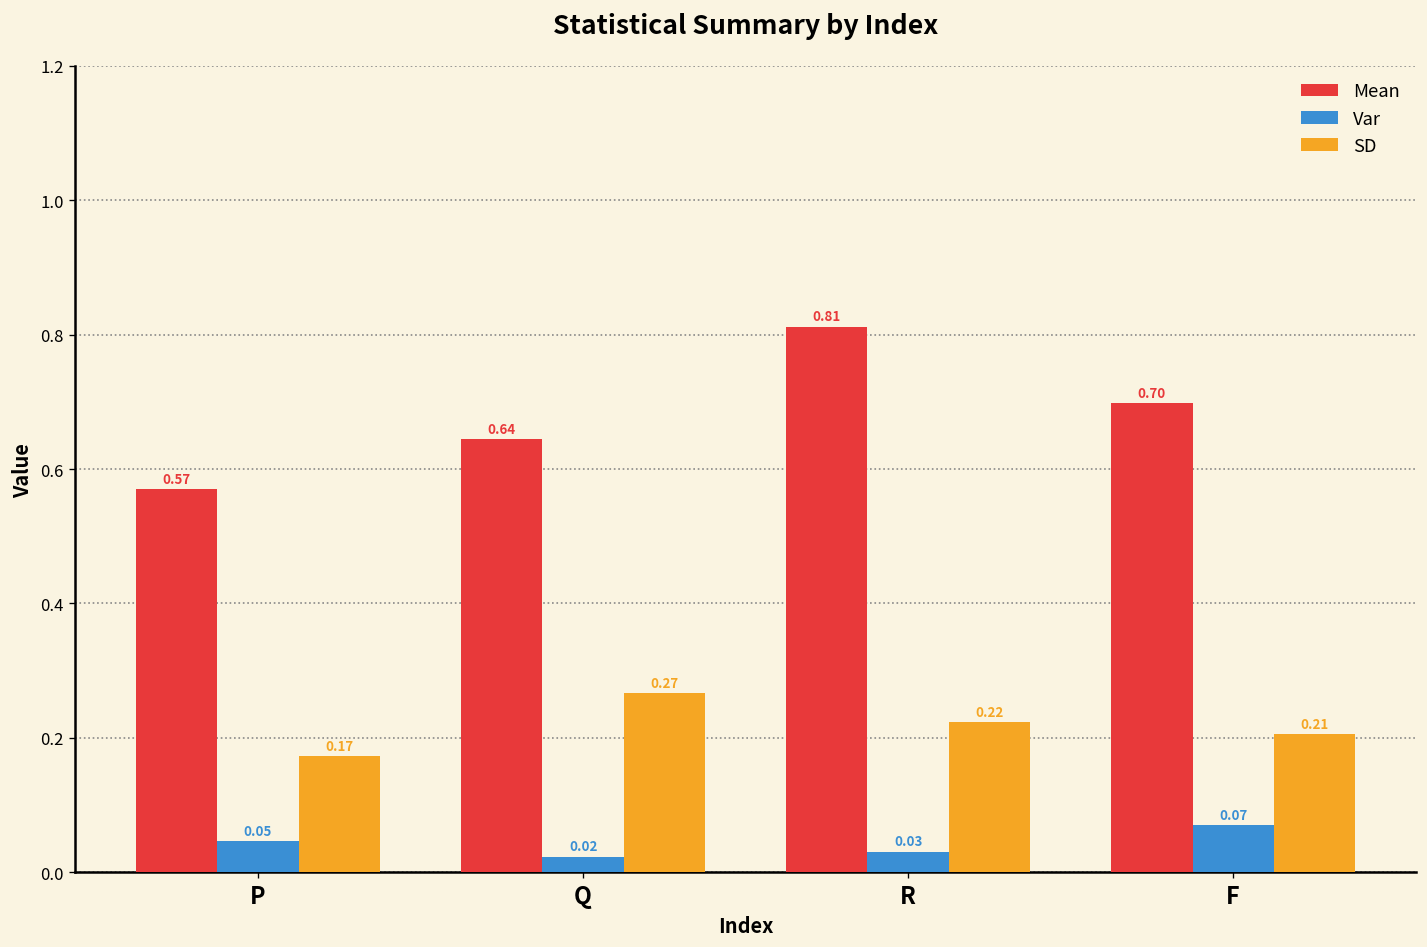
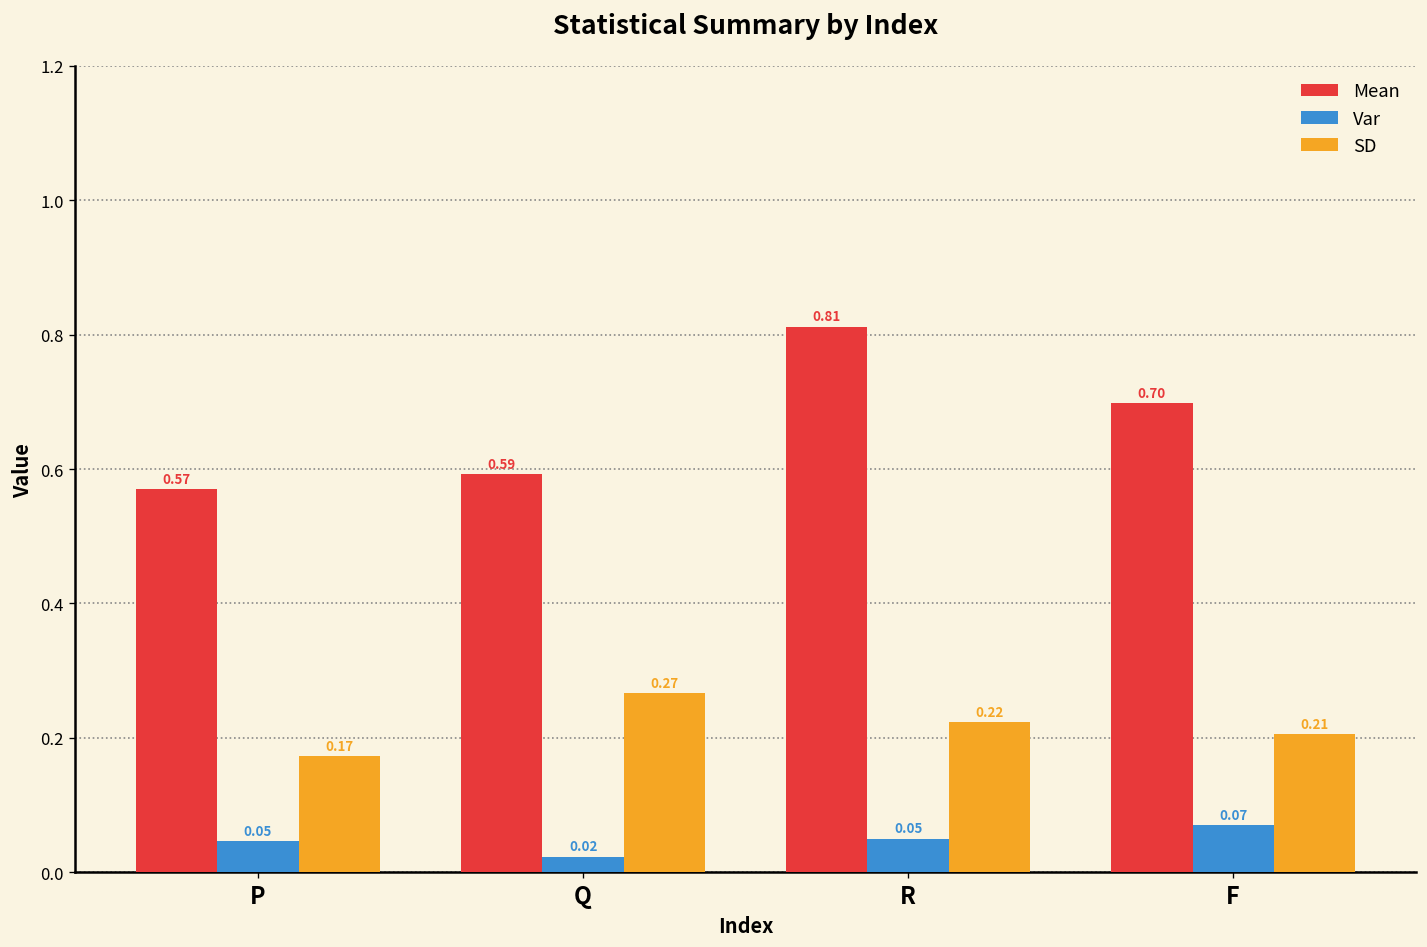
Mean, Q: 0.64 -> 0.59
Var, R: 0.03 -> 0.05
